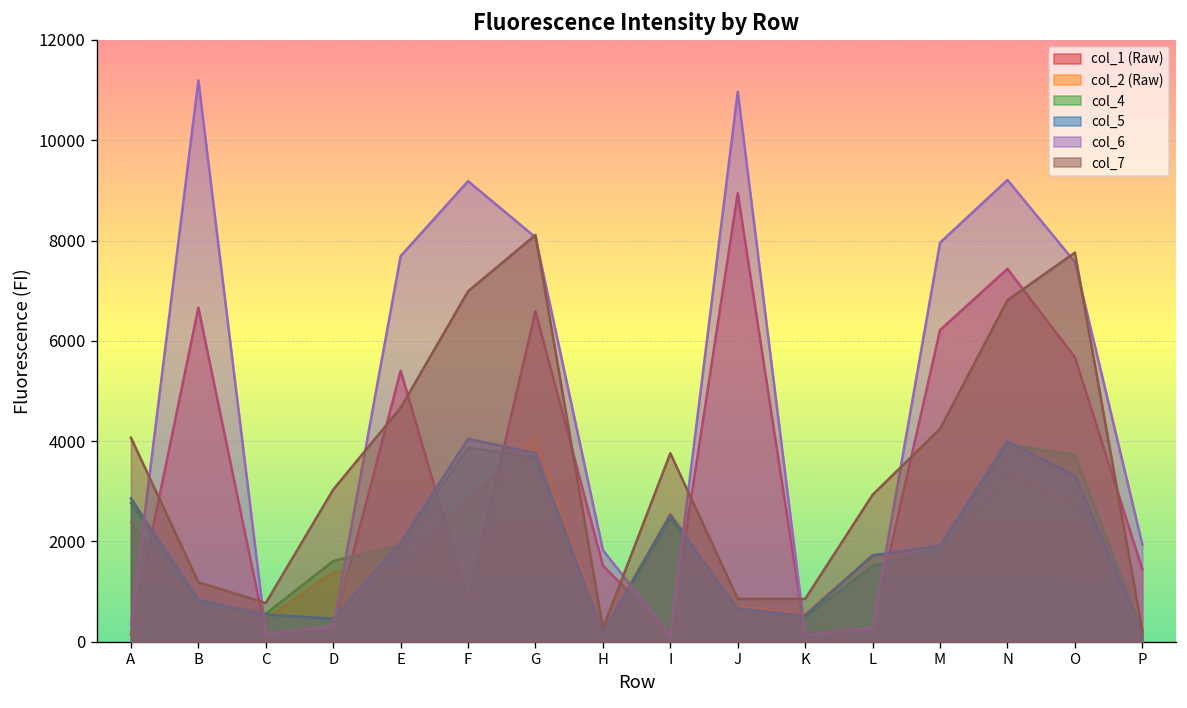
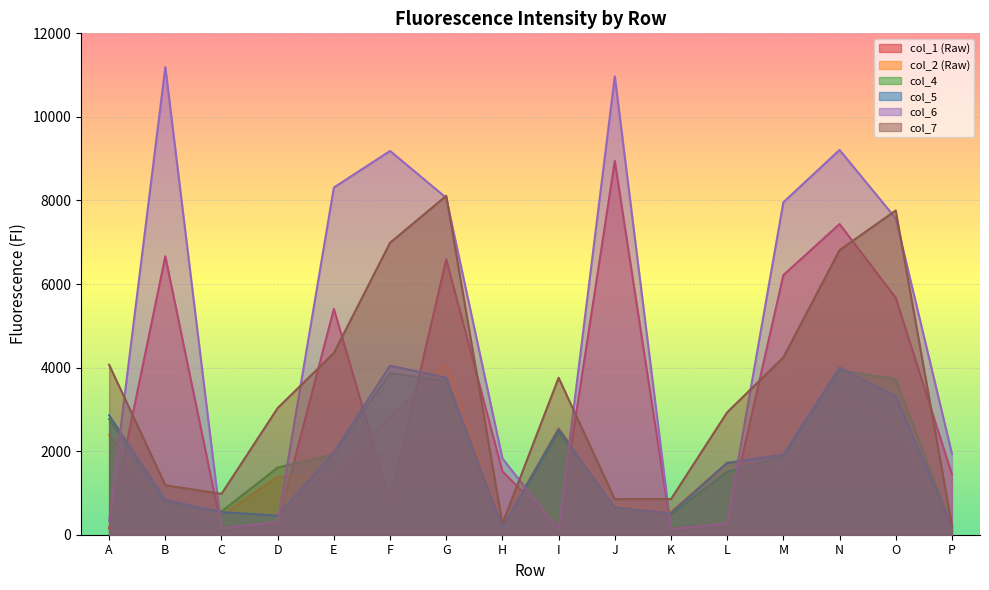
col_7, C: 800 -> 1000
col_6, E: 7700 -> 8300
col_7, E: 4700 -> 4300
